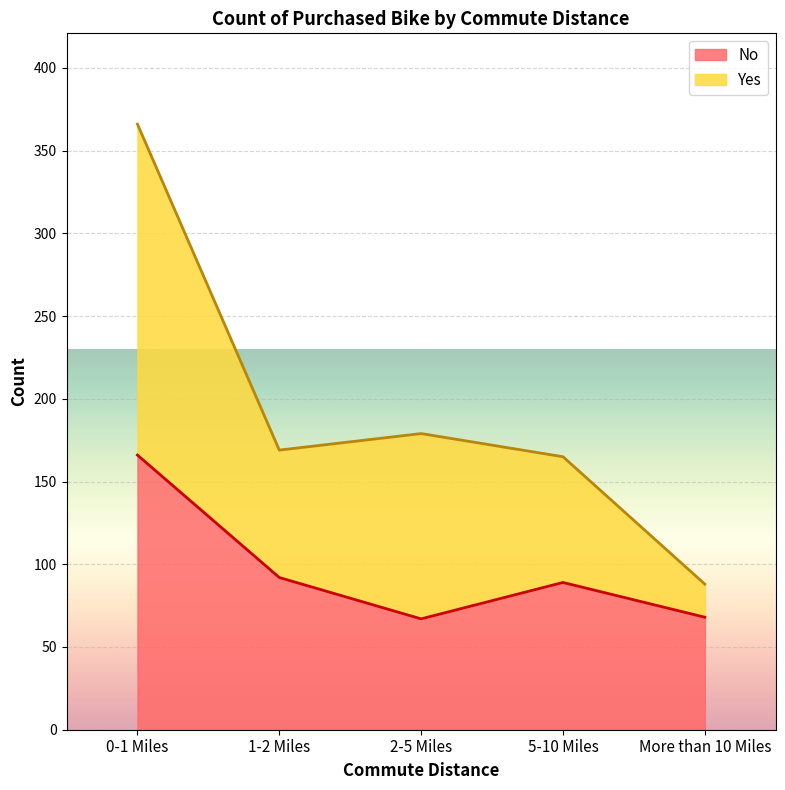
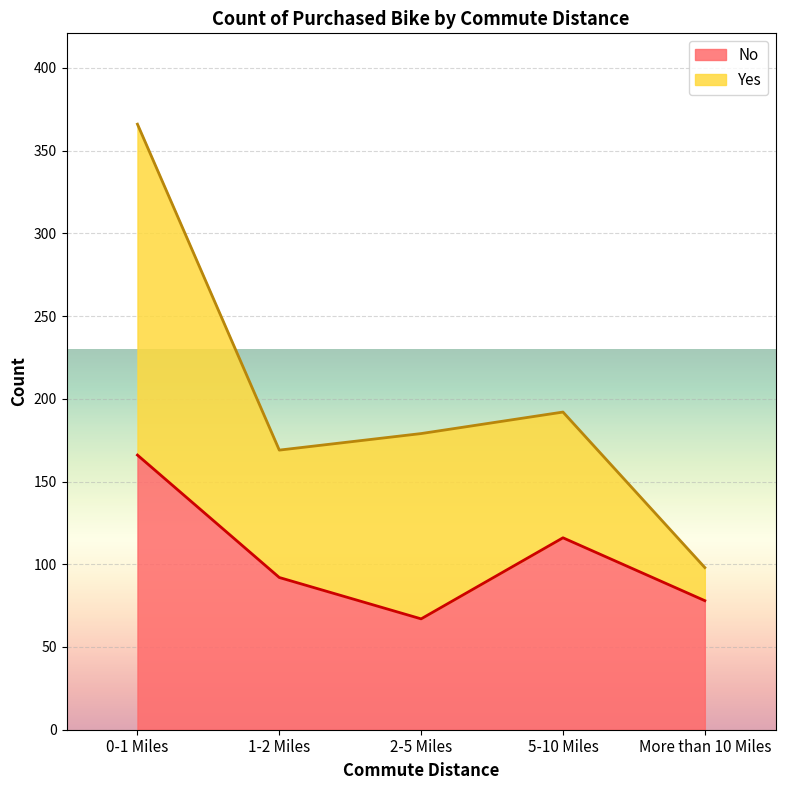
No, 5-10 Miles: 89 -> 116
No, More than 10 Miles: 68 -> 78
